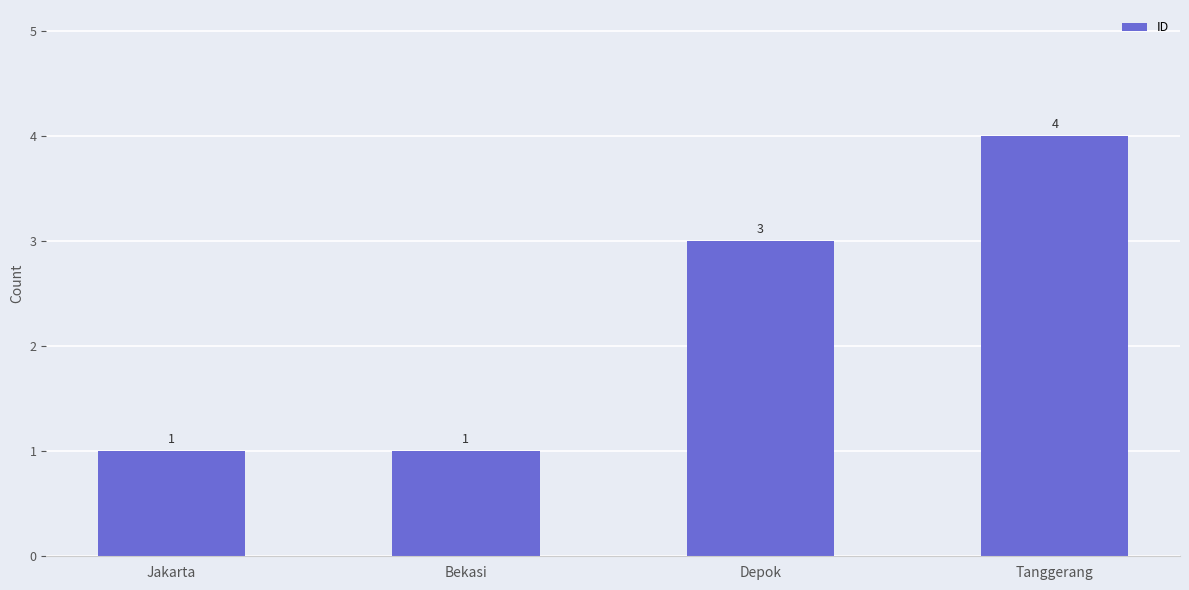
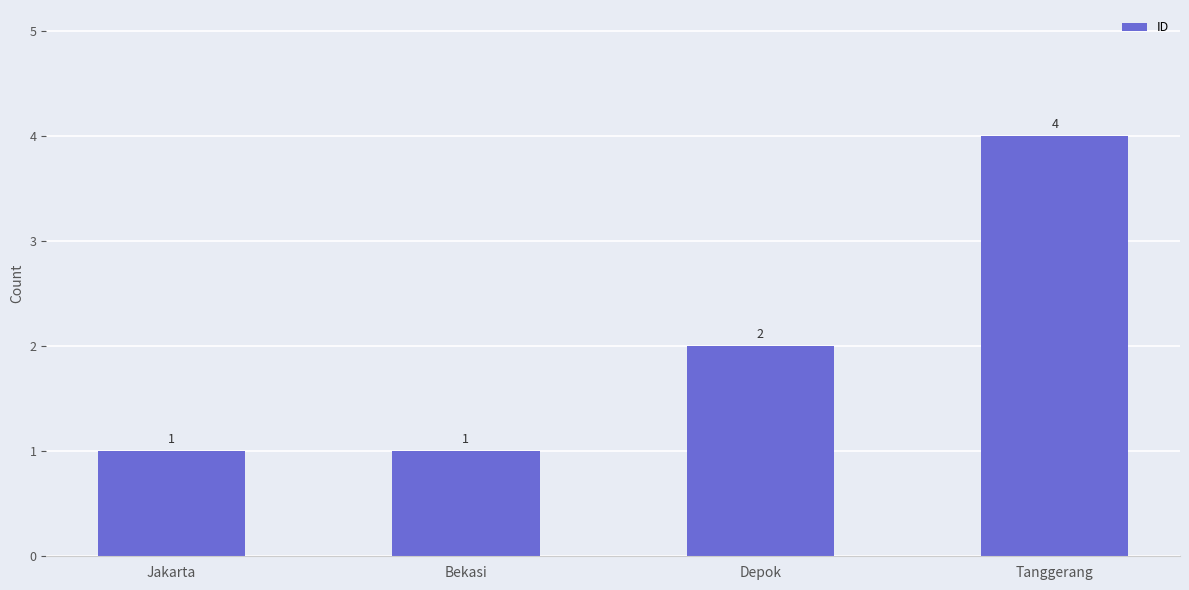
Depok: 3 -> 2
